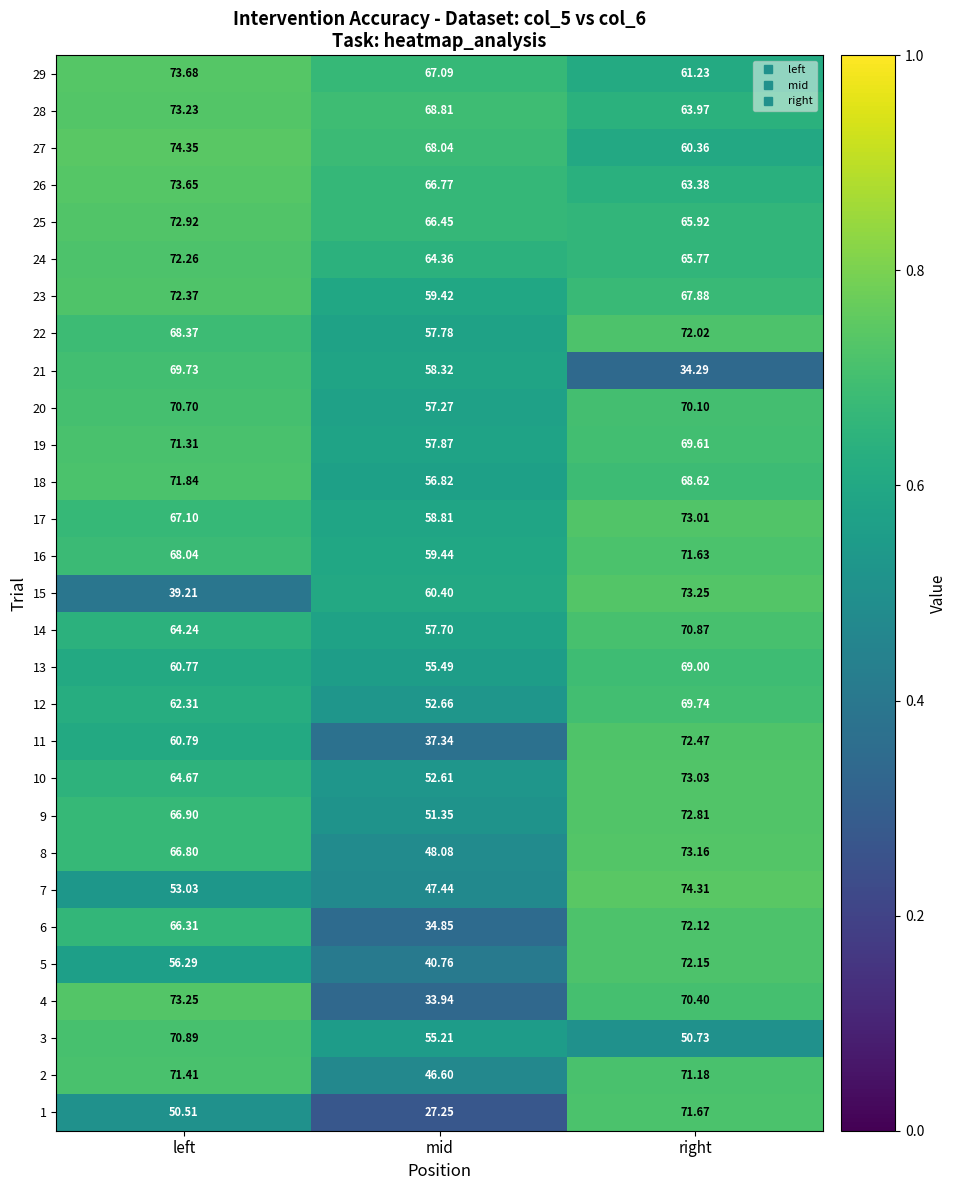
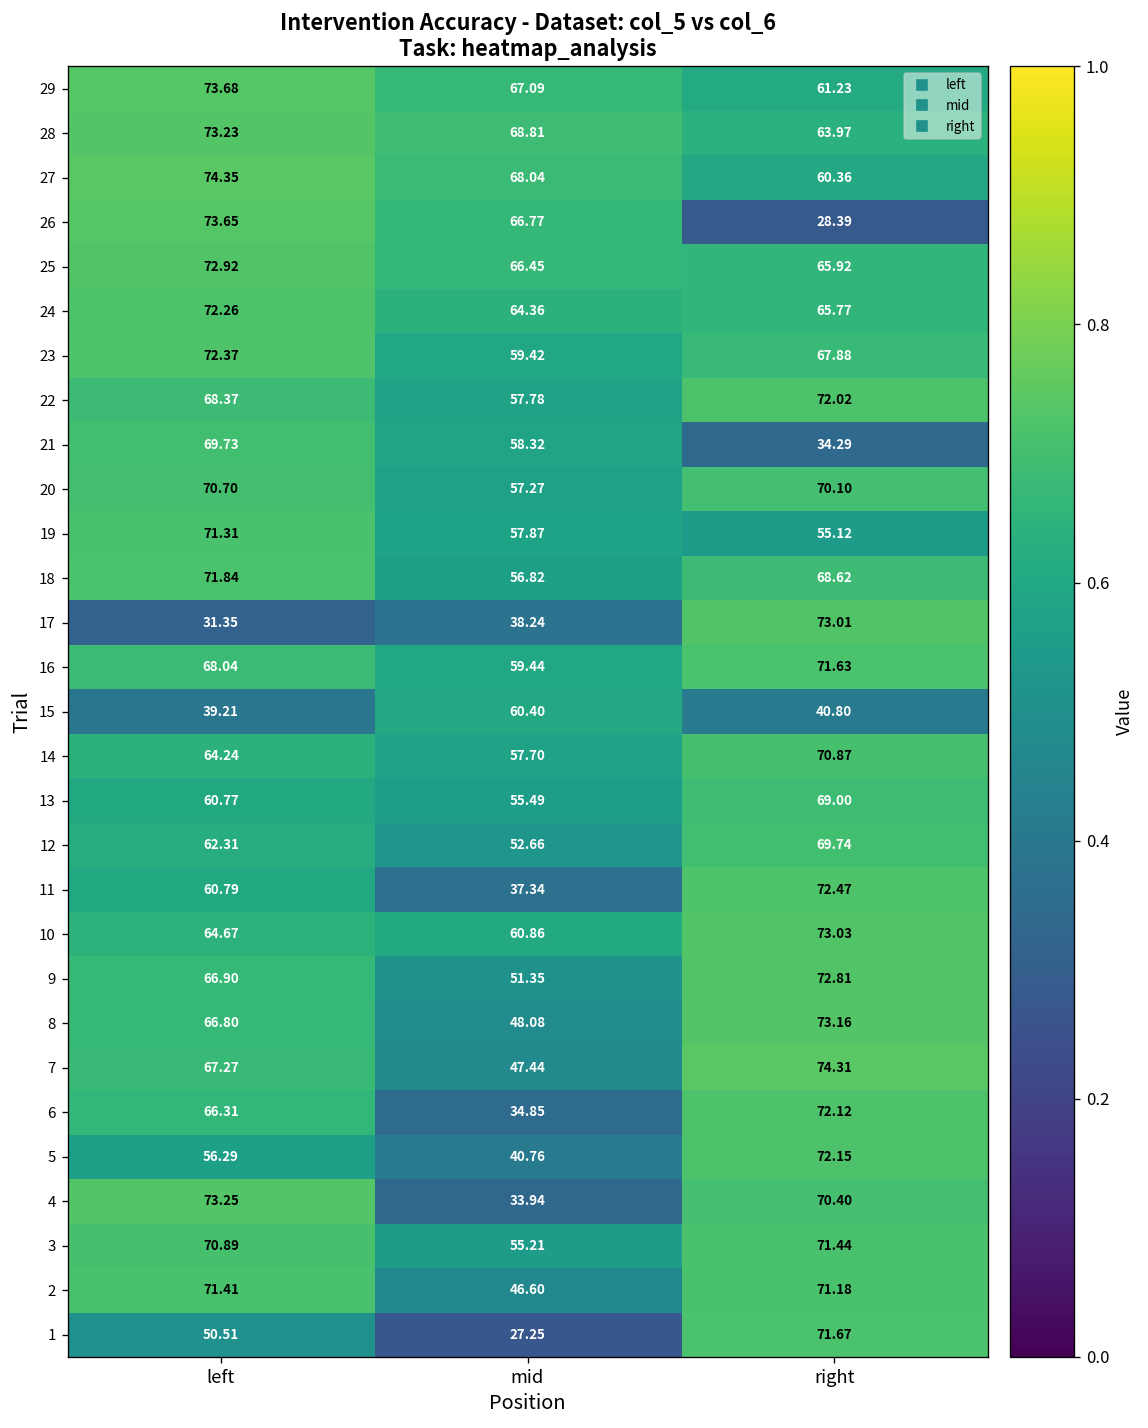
26, right: 63.38 -> 28.39
19, right: 69.61 -> 55.12
17, left: 67.10 -> 31.35
17, mid: 58.81 -> 38.24
15, right: 73.25 -> 40.80
10, mid: 52.61 -> 60.86
7, left: 53.03 -> 67.27
3, right: 50.73 -> 71.44
